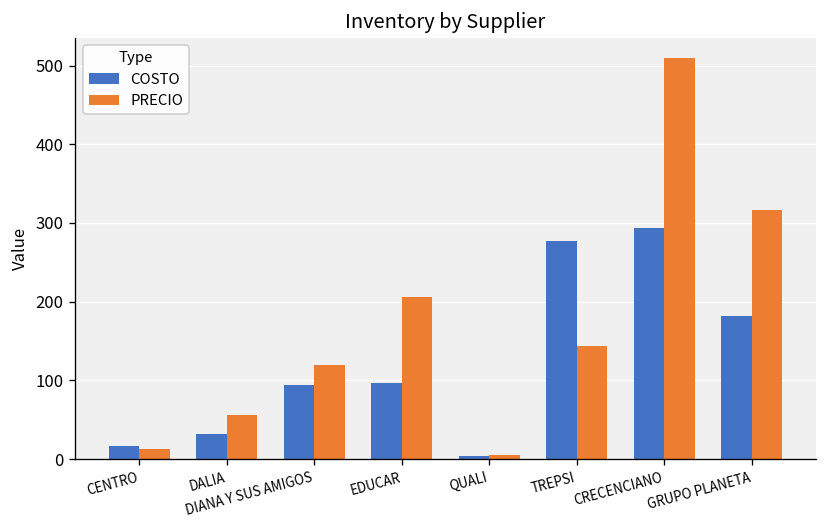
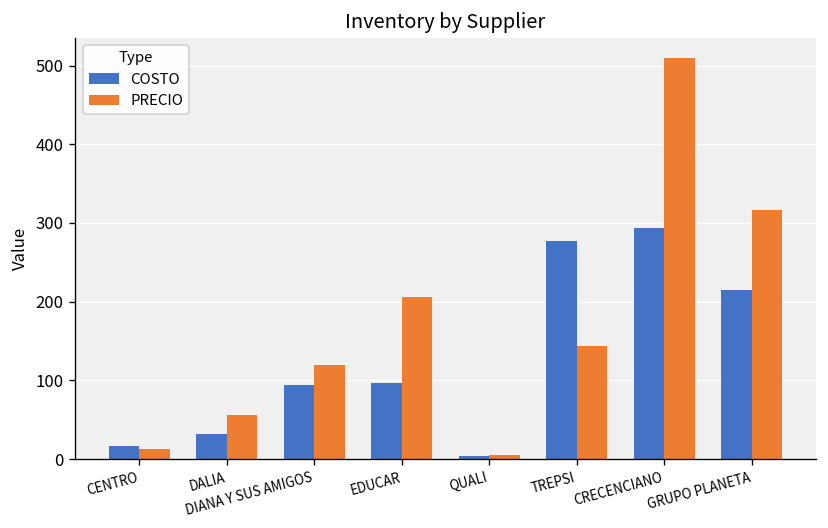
COSTO, GRUPO PLANETA: 180 -> 210
